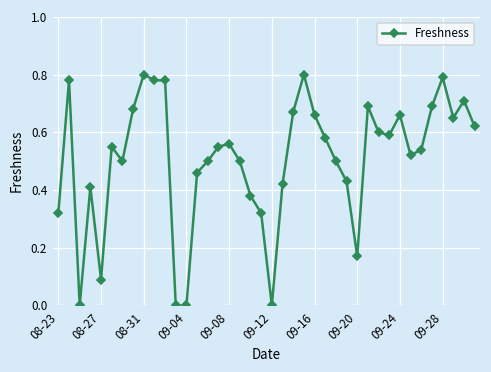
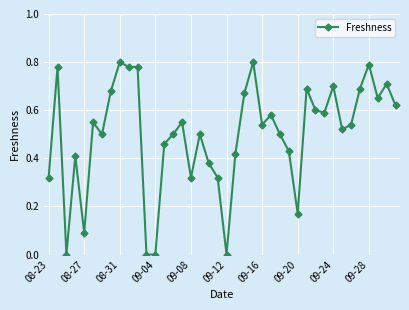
09-08: 0.56 -> 0.32
09-16: 0.66 -> 0.54
09-24: 0.66 -> 0.70
